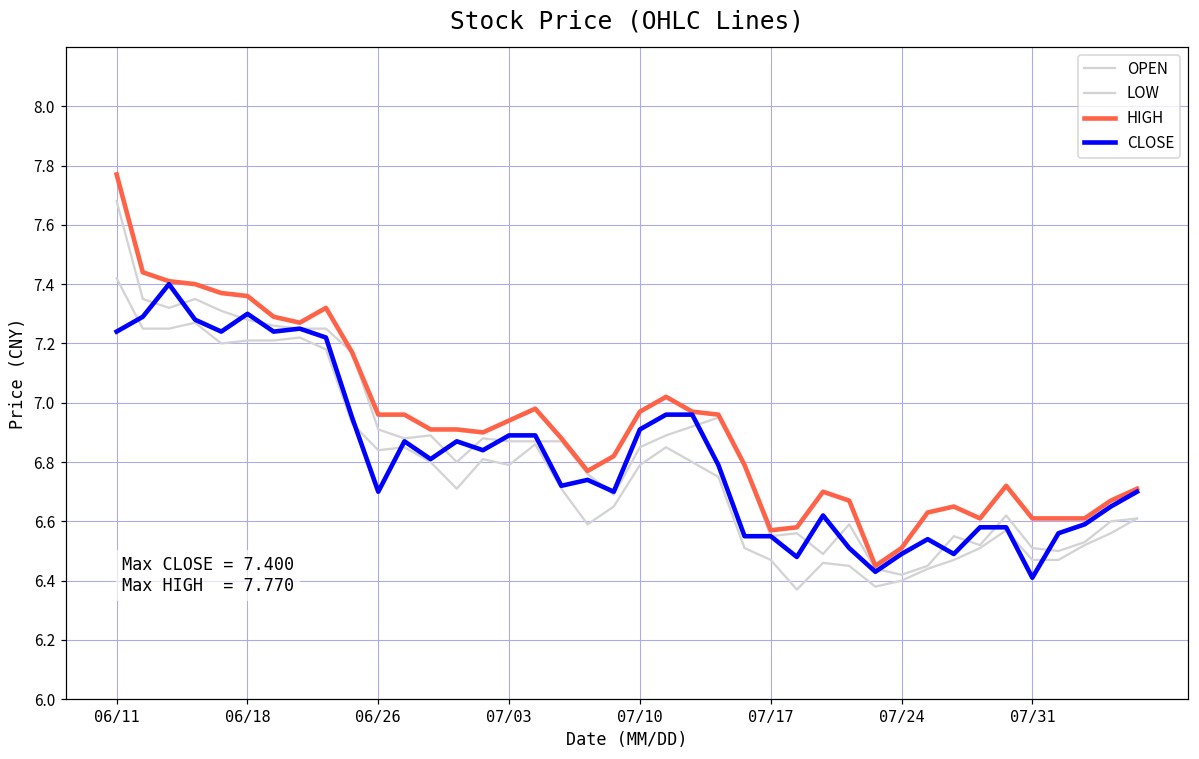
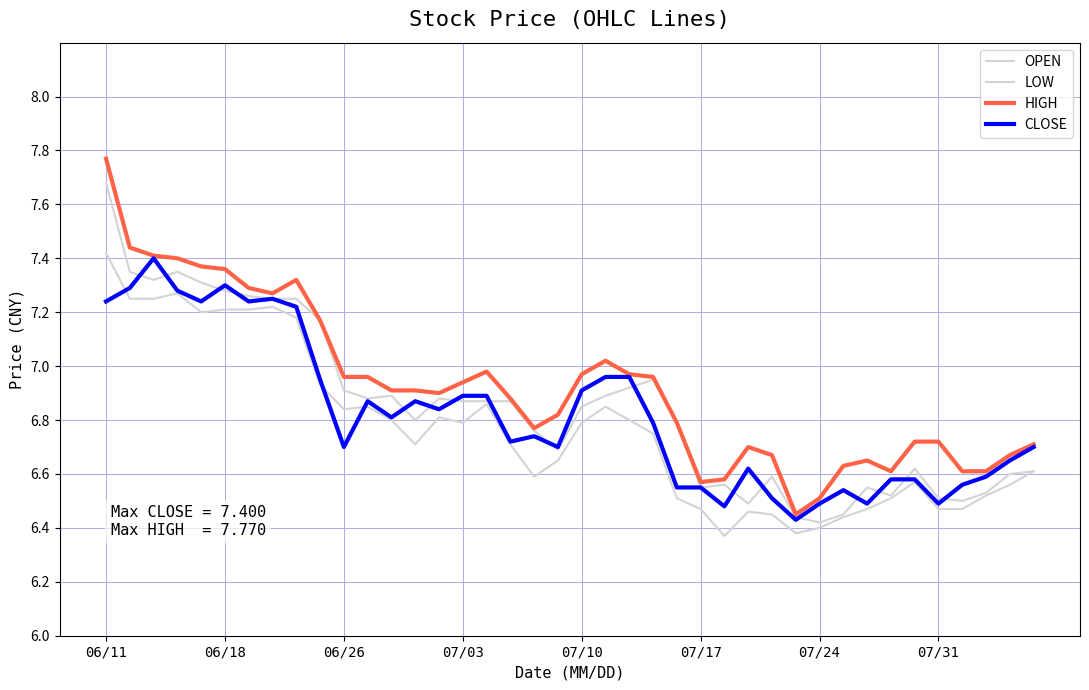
HIGH, 07/31: 6.61 -> 6.72
CLOSE, 07/31: 6.41 -> 6.49
